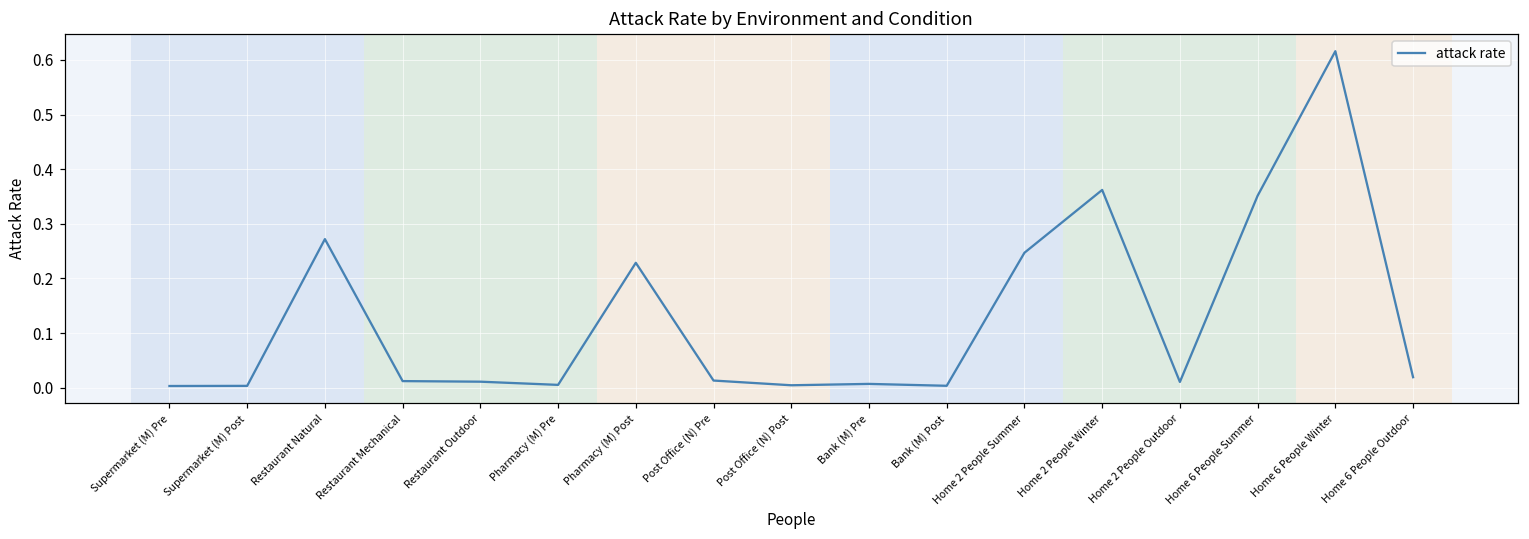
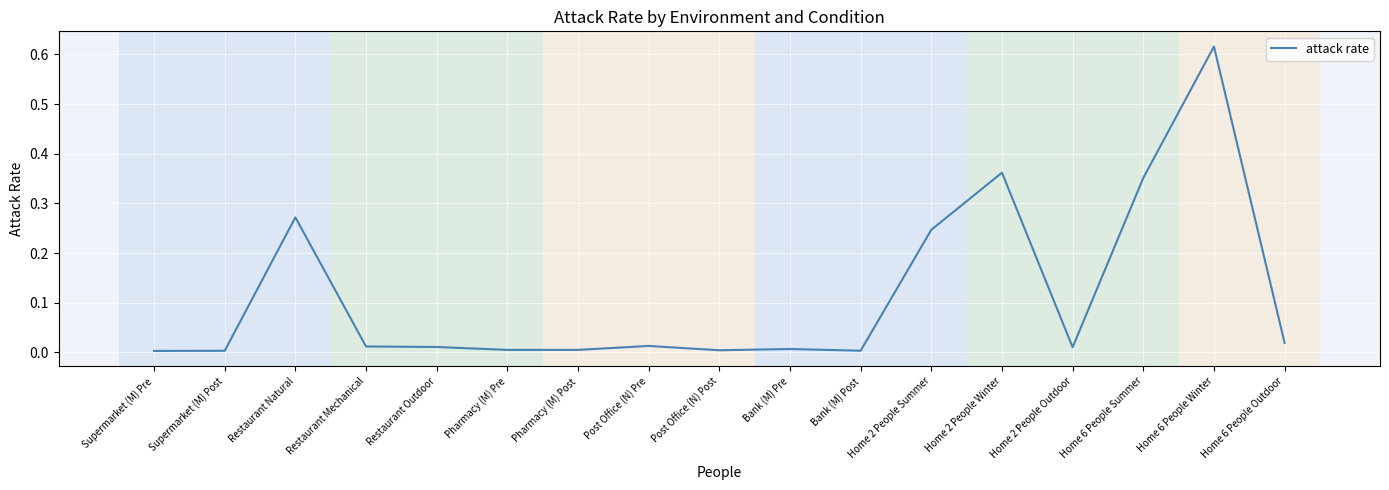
Pharmacy (M) Post: 0.23 -> 0.01
